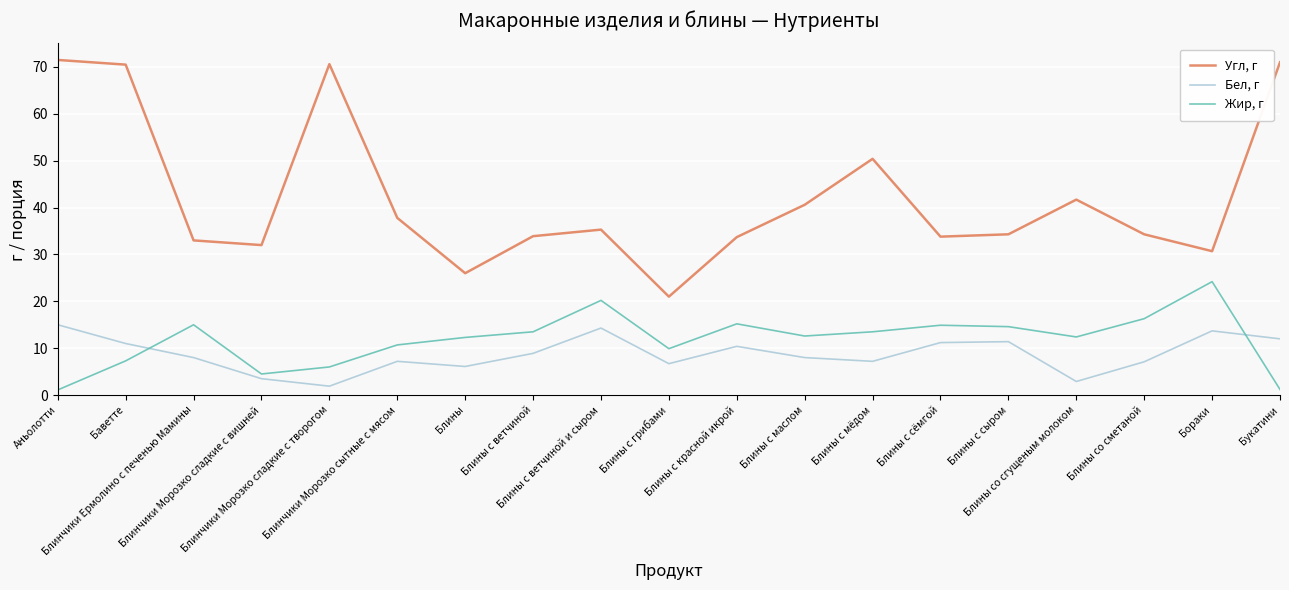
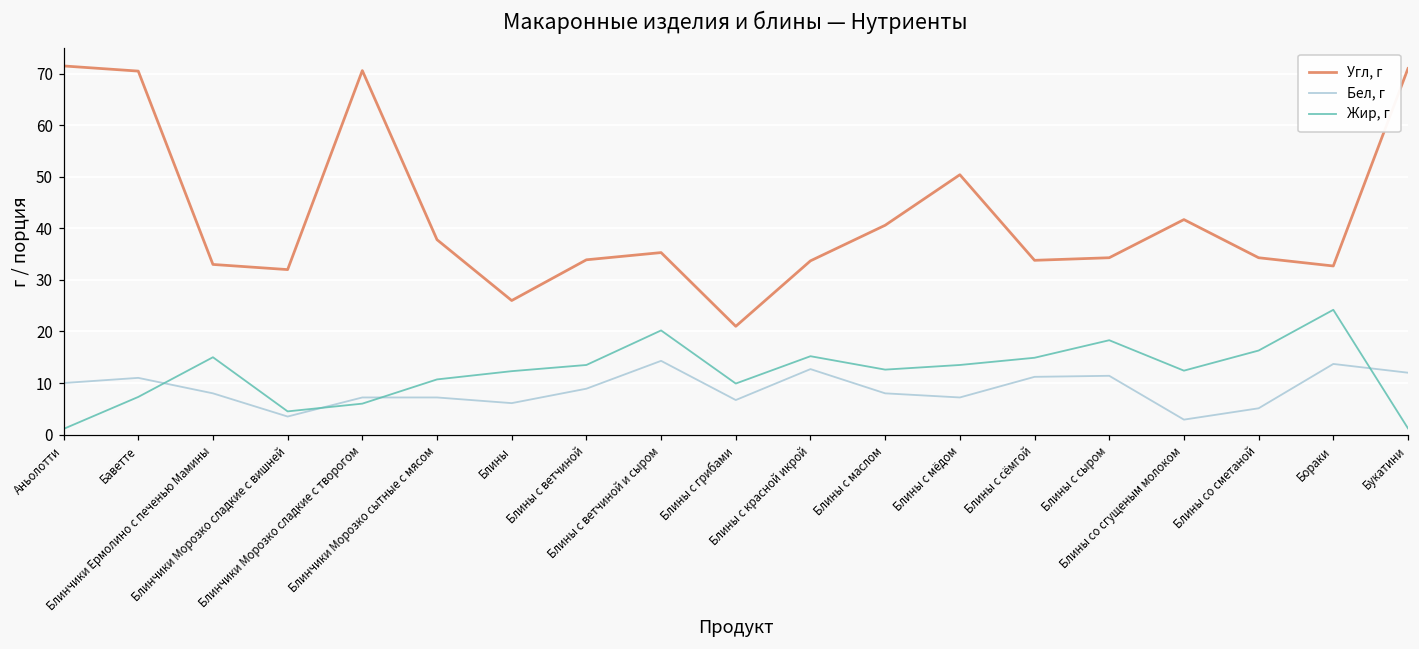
Бел, г, Аньолотти: 15 -> 10
Бел, г, Блинчики Морозко сладкие с творогом: 2 -> 7
Бел, г, Блины с красной икрой: 10 -> 13
Жир, г, Блины с сыром: 15 -> 18
Бел, г, Блины со сметаной: 7 -> 5
Угл, г, Бораки: 31 -> 33
